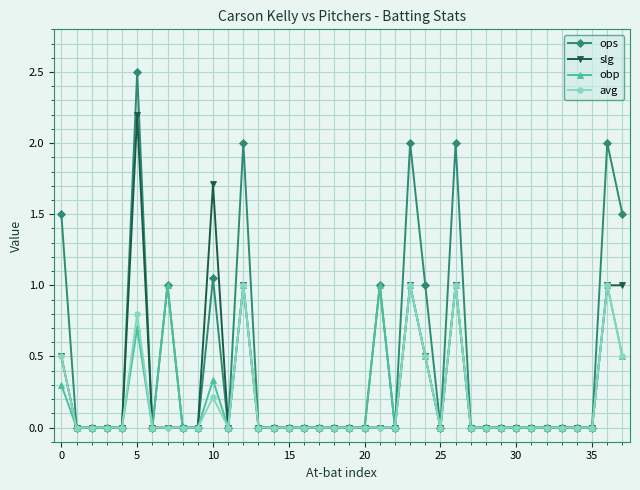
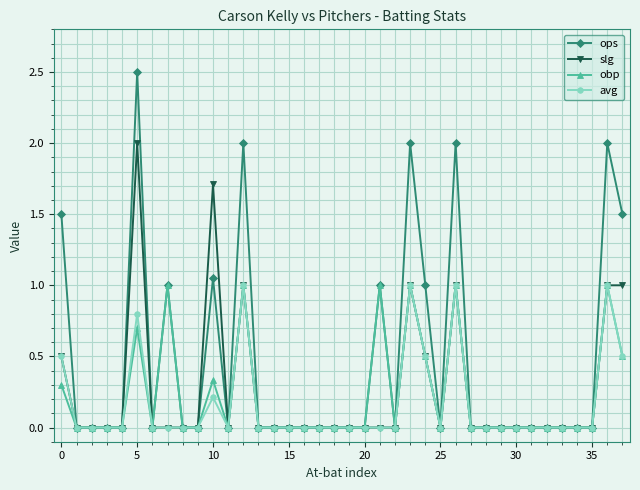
slg, 5: 2.2 -> 2.0
